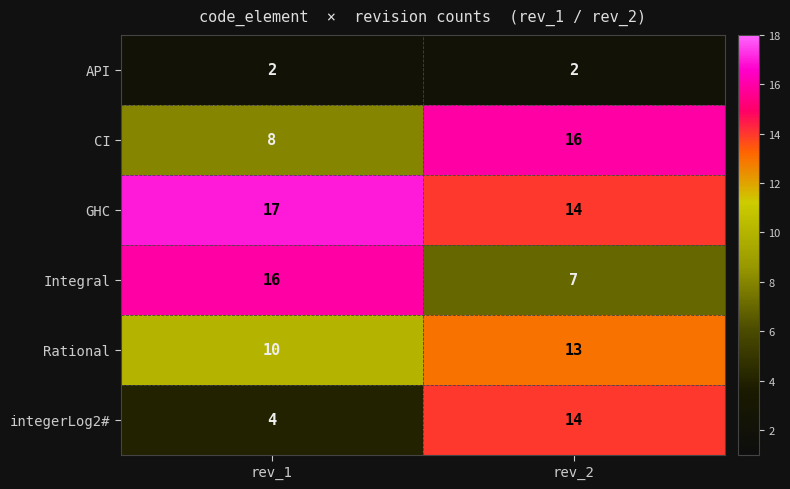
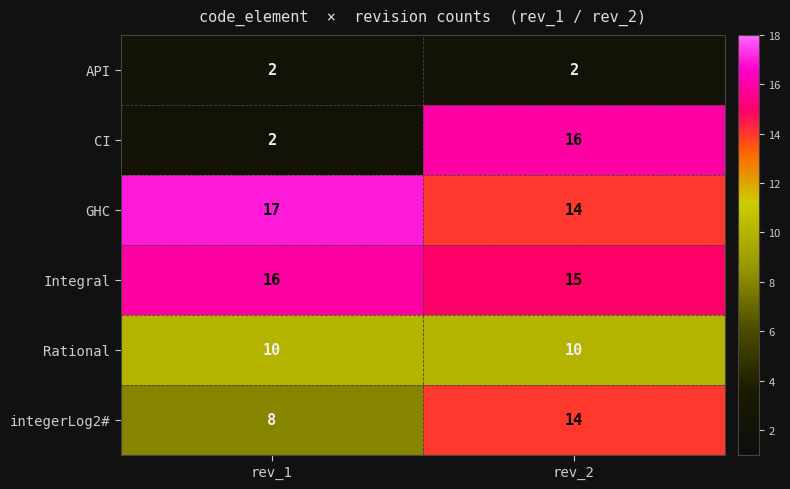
CI, rev_1: 8 -> 2
Integral, rev_2: 7 -> 15
Rational, rev_2: 13 -> 10
integerLog2#, rev_1: 4 -> 8
